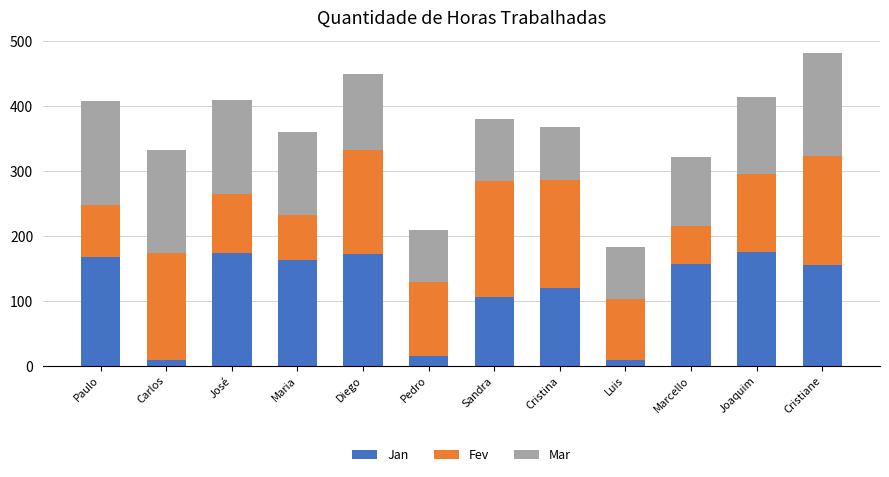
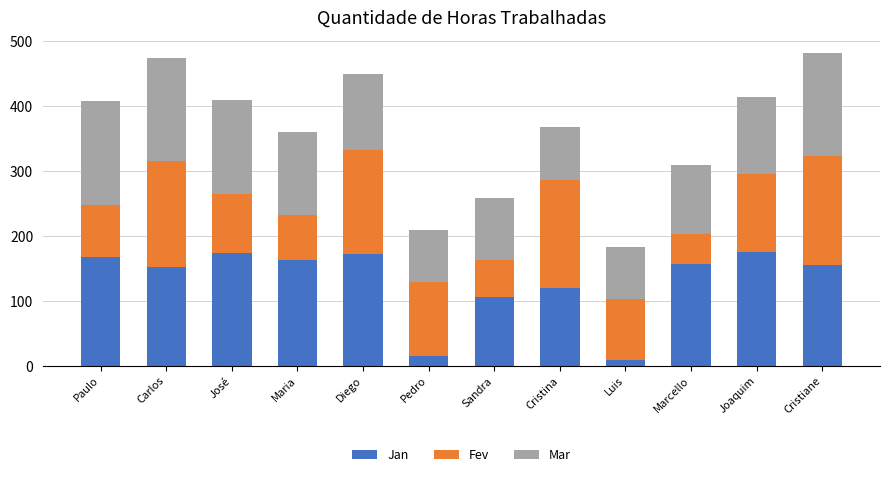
Jan, Carlos: 10 -> 150
Fev, Sandra: 180 -> 60
Fev, Marcello: 60 -> 50
